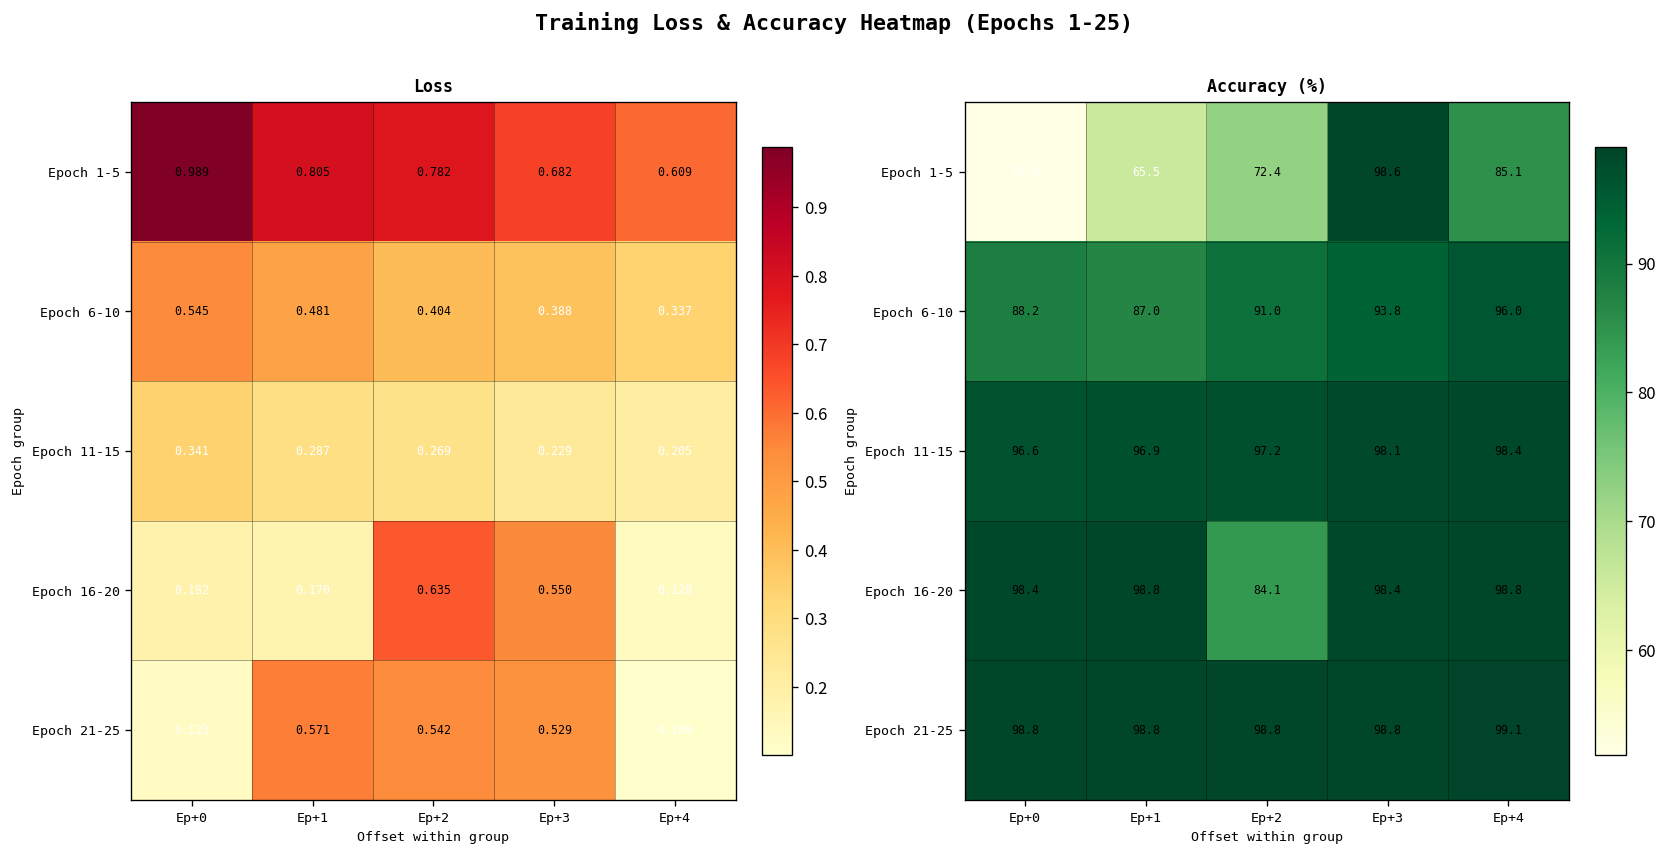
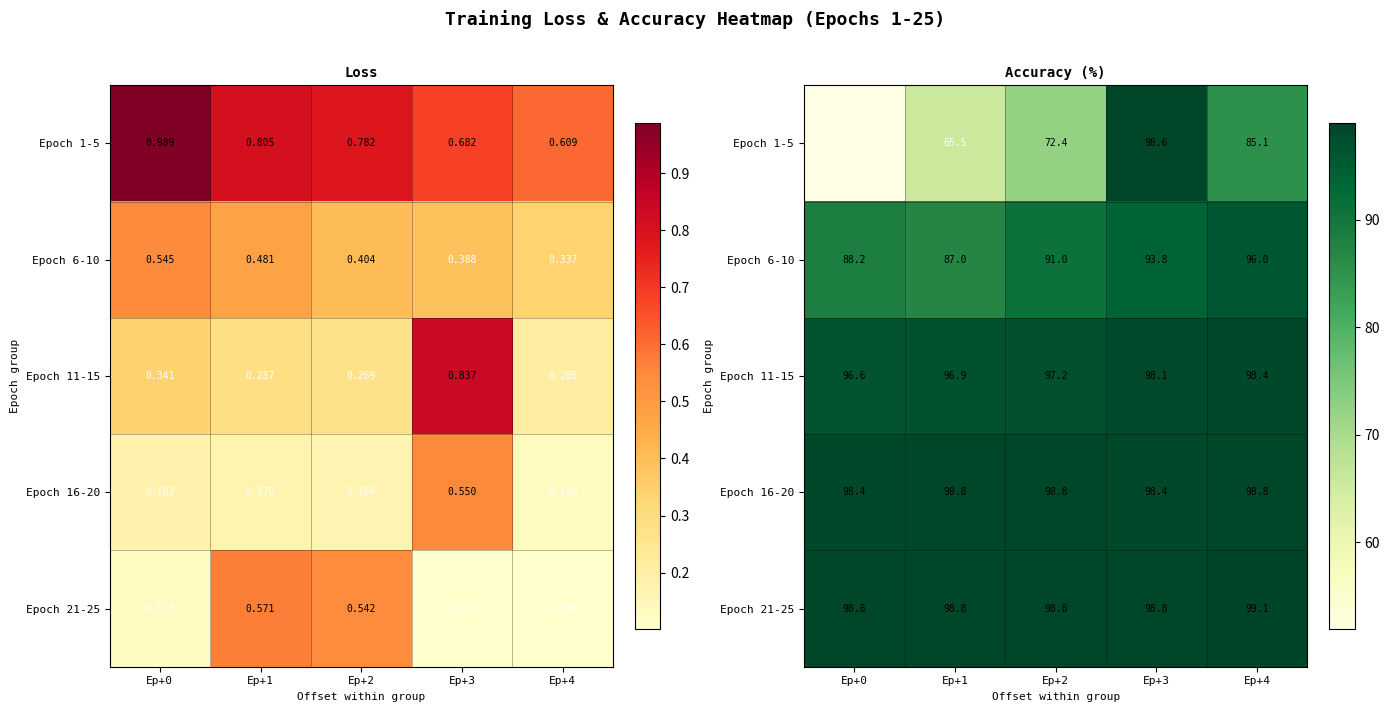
Loss, Epoch 11-15, Ep+3: 0.229 -> 0.837
Loss, Epoch 16-20, Ep+2: 0.635 -> 0.169
Loss, Epoch 21-25, Ep+3: 0.529 -> 0.103
Accuracy (%), Epoch 16-20, Ep+2: 84.1 -> 98.8
